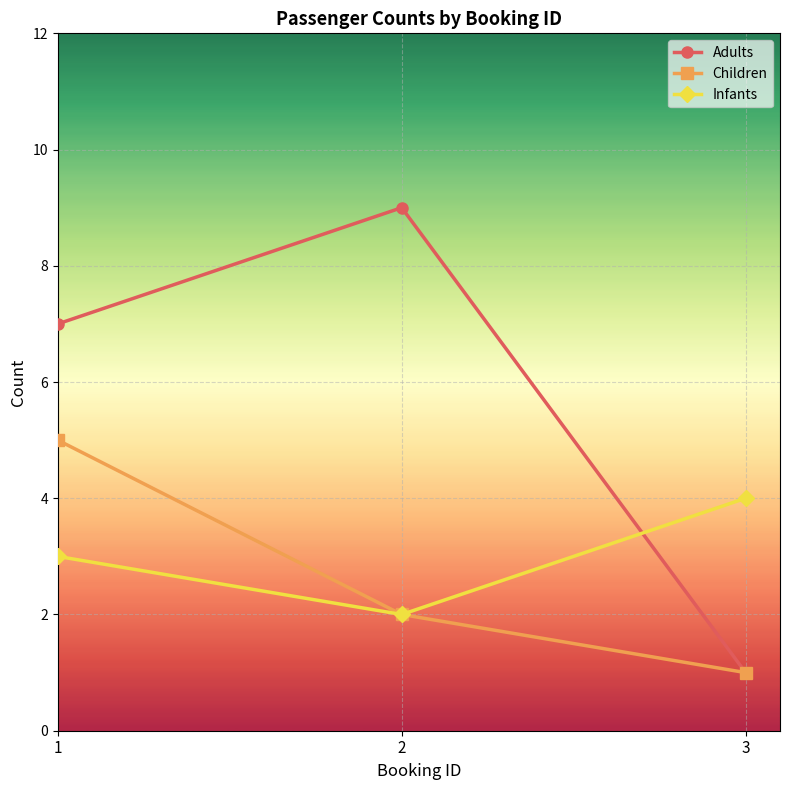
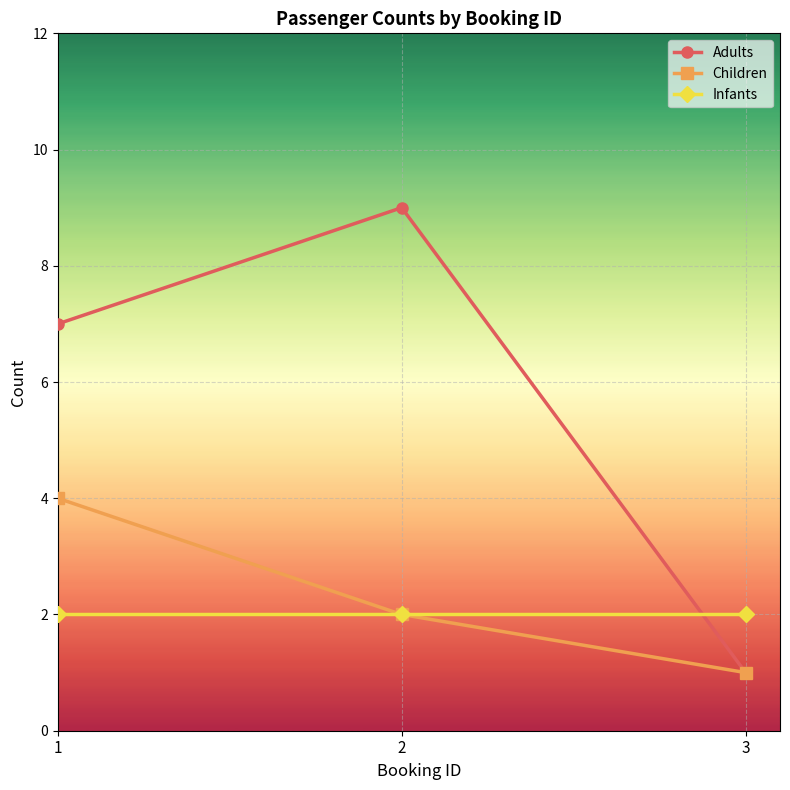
Children, 1: 5 -> 4
Infants, 1: 3 -> 2
Infants, 3: 4 -> 2
